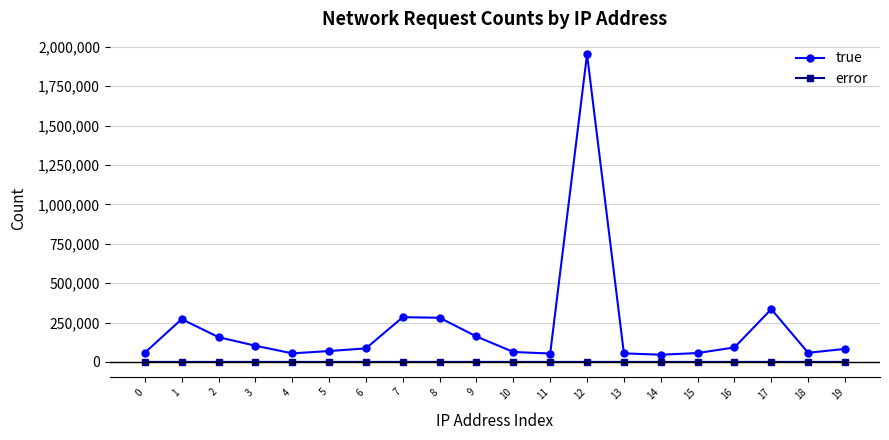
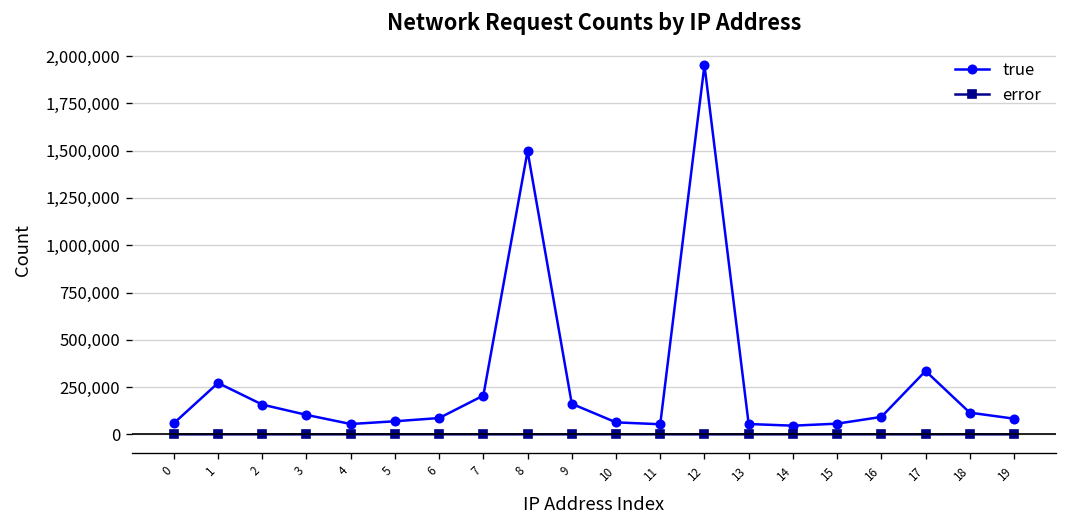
true, 7: 280,000 -> 200,000
true, 8: 280,000 -> 1,500,000
true, 18: 60,000 -> 110,000
